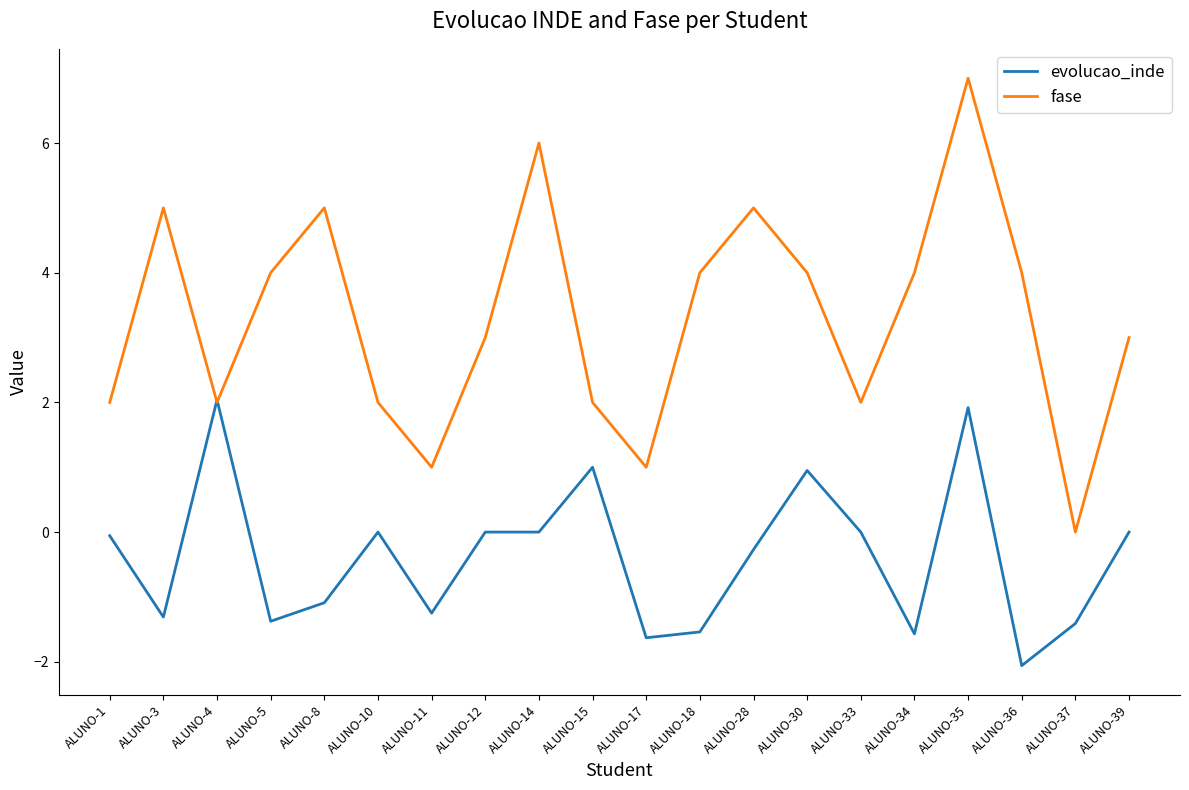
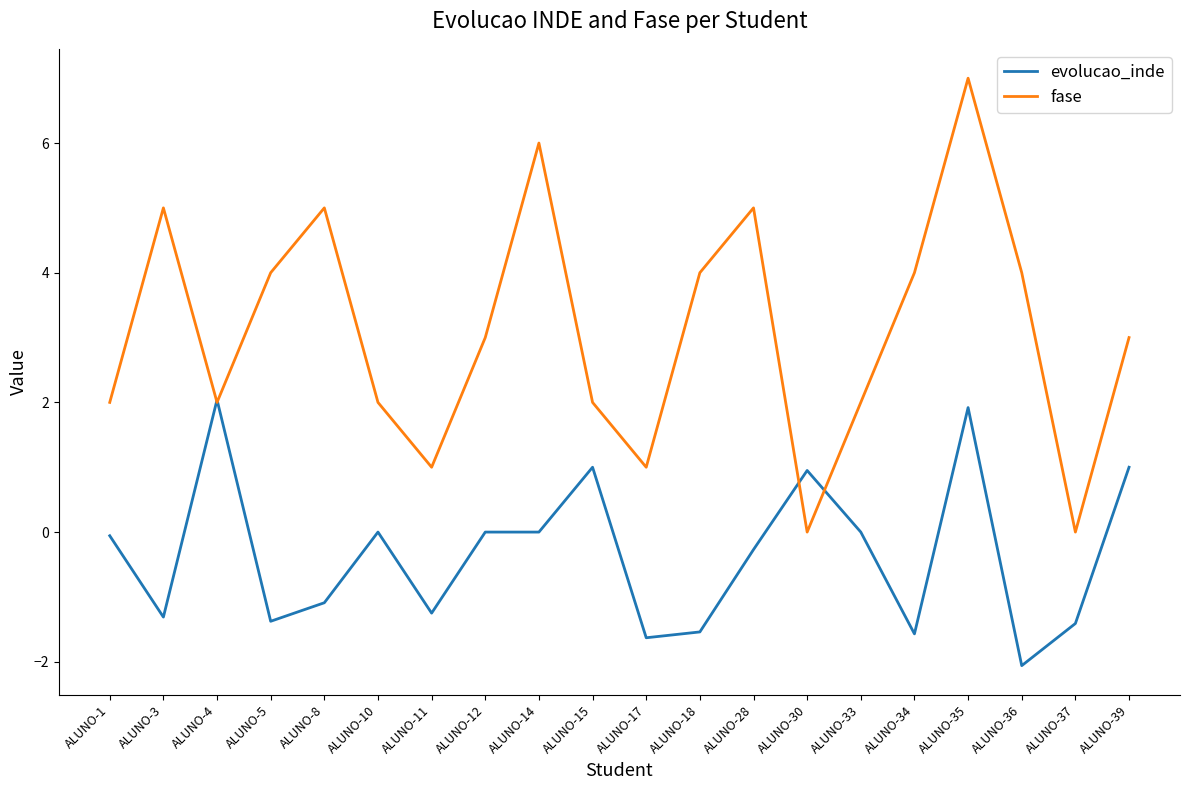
fase, ALUNO-30: 4 -> 0
evolucao_inde, ALUNO-39: 0 -> 1
